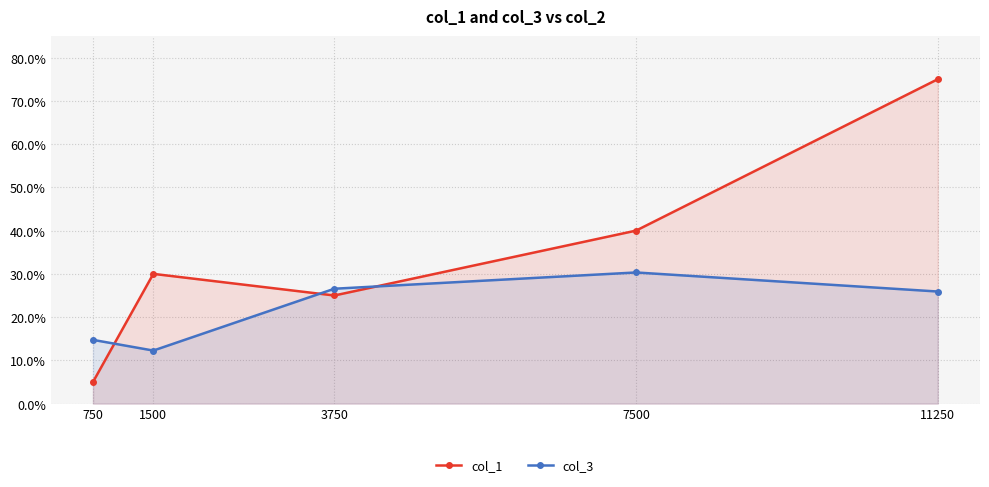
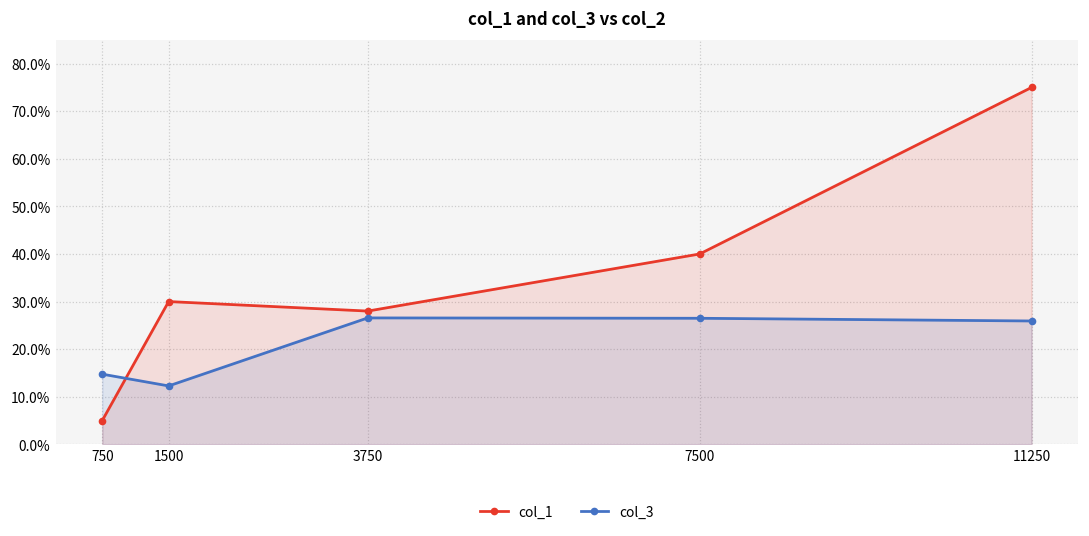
col_1, 3750: 25% -> 28%
col_3, 7500: 30% -> 26%
